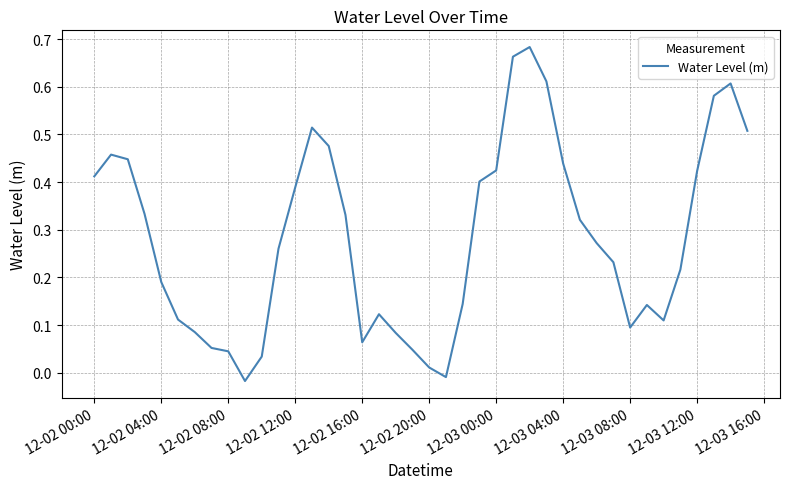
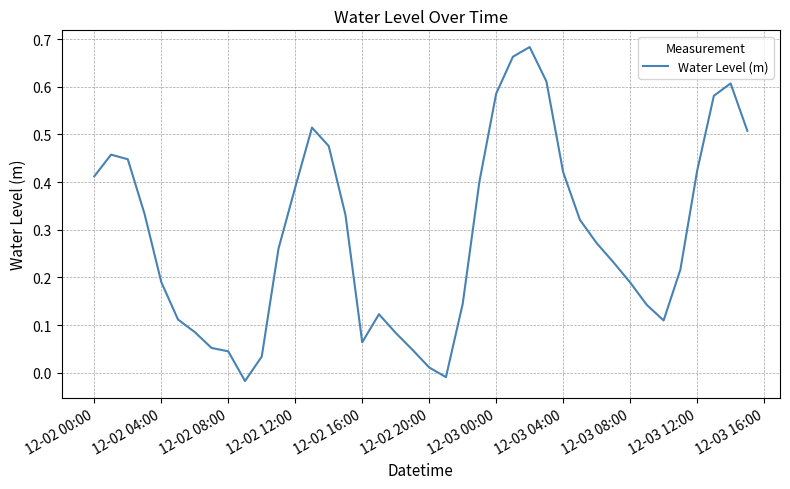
12-03 00:00: 0.42 -> 0.59
12-03 04:00: 0.44 -> 0.42
12-03 08:00: 0.09 -> 0.19
